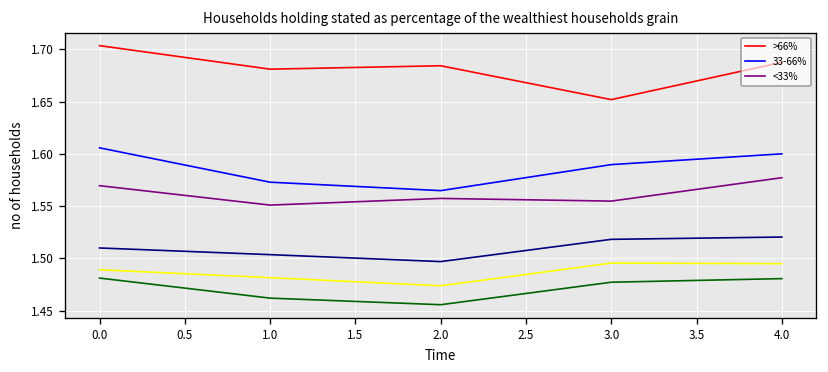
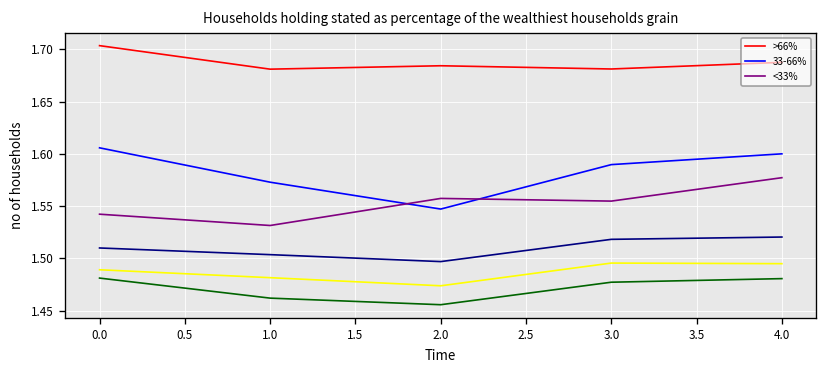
<33%, 0.0: 1.57 -> 1.54
<33%, 1.0: 1.55 -> 1.53
33-66%, 2.0: 1.56 -> 1.55
>66%, 3.0: 1.65 -> 1.68
